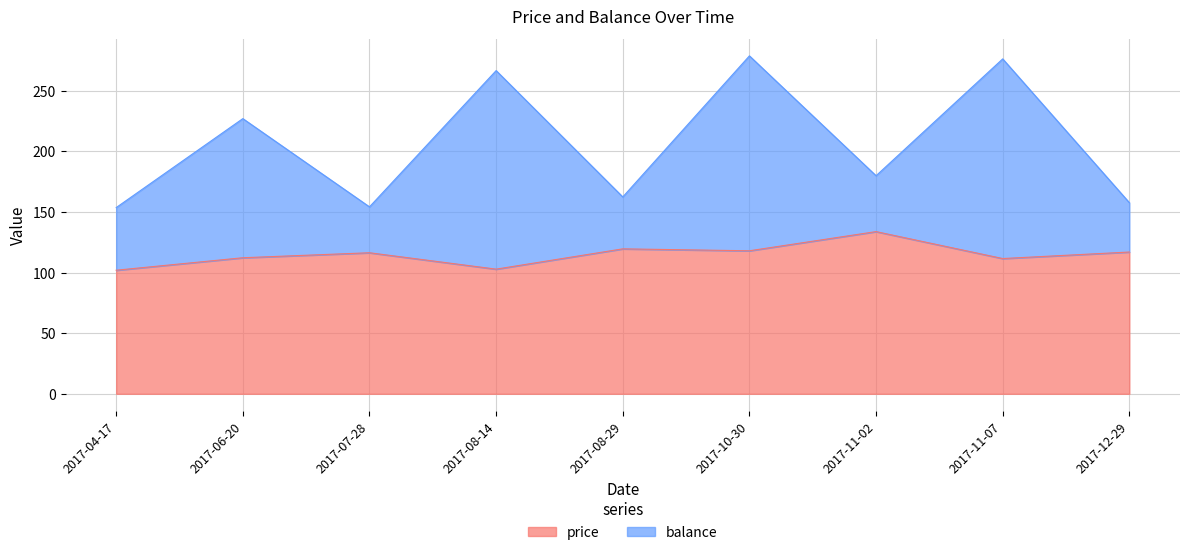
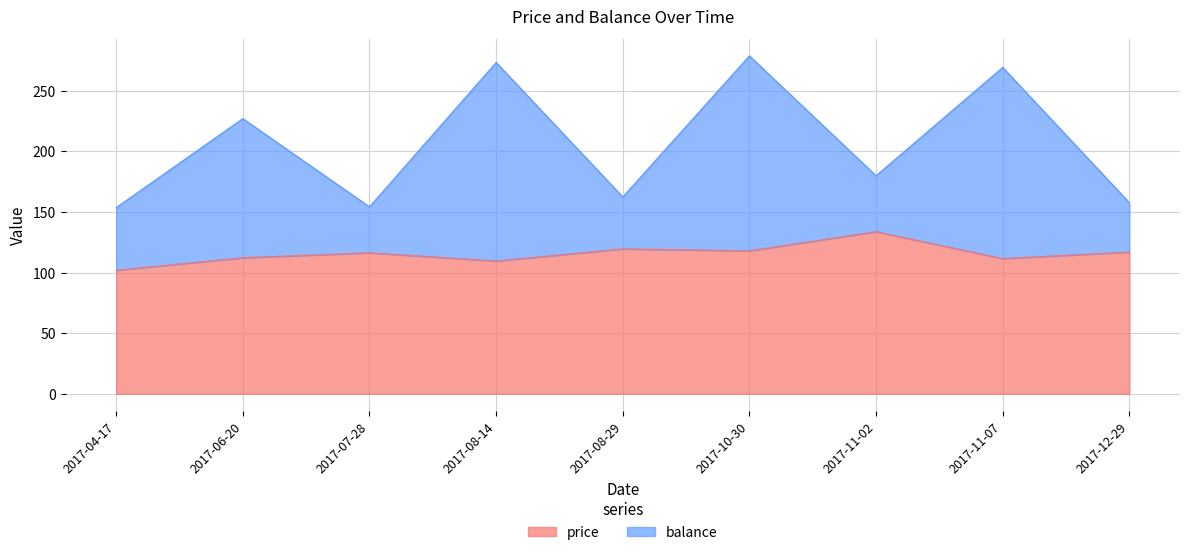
price, 2017-08-14: 103 -> 110
balance, 2017-11-07: 165 -> 158
